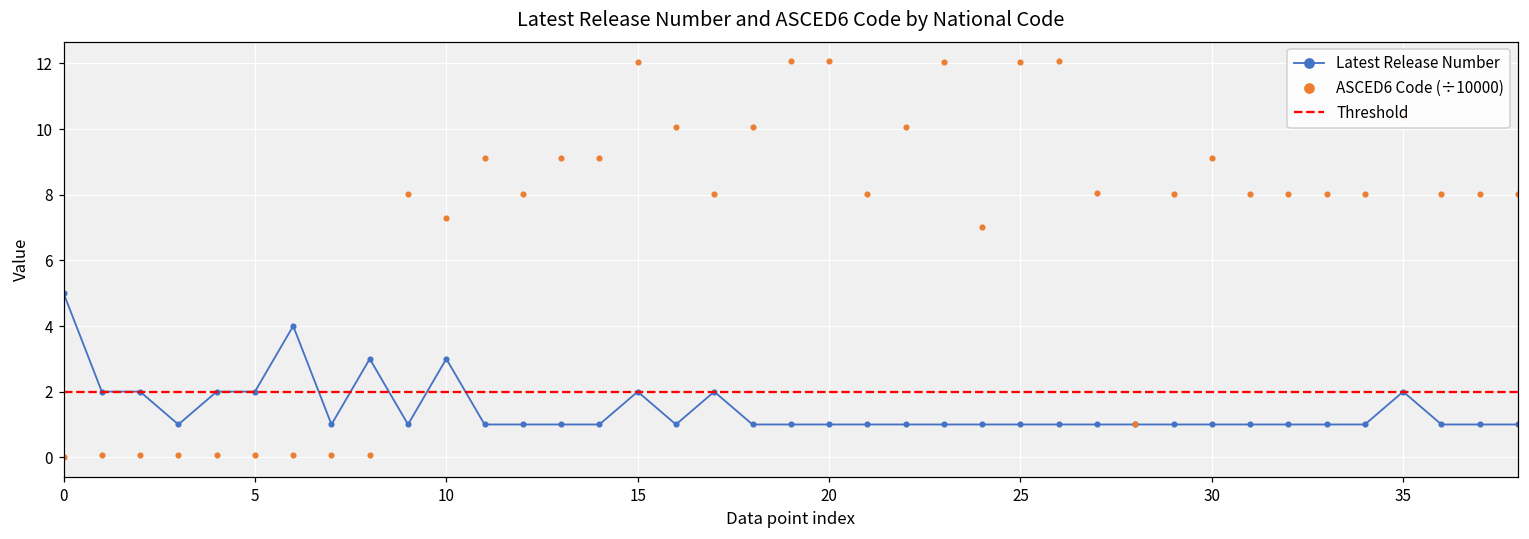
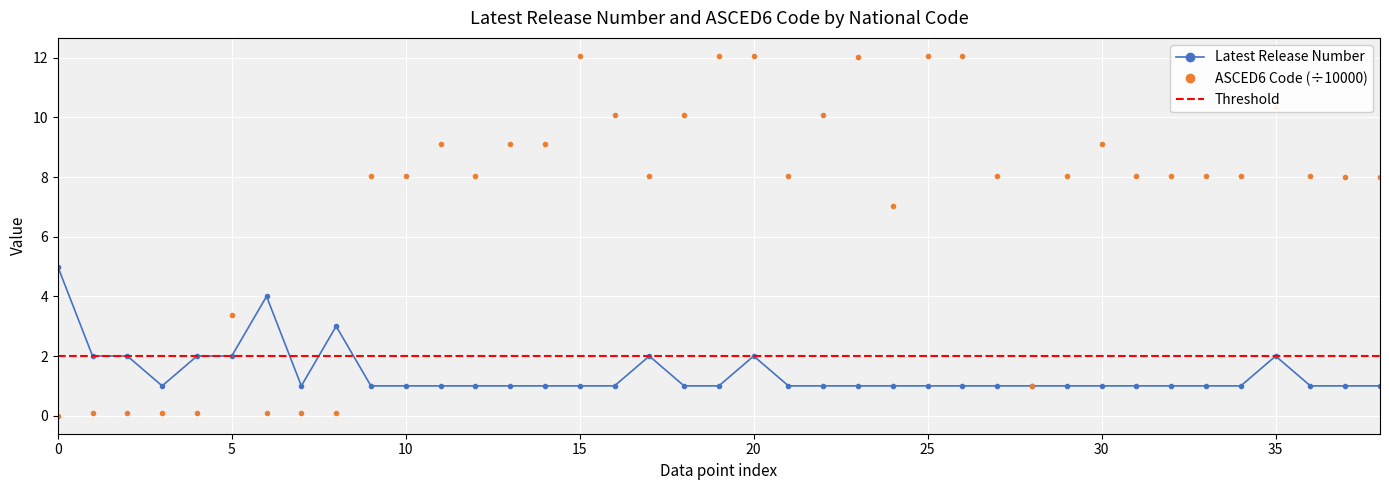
ASCED6 Code (÷10000), 5: 0.1 -> 3.4
Latest Release Number, 10: 3 -> 1
ASCED6 Code (÷10000), 10: 7.3 -> 8.0
Latest Release Number, 15: 2 -> 1
Latest Release Number, 20: 1 -> 2
